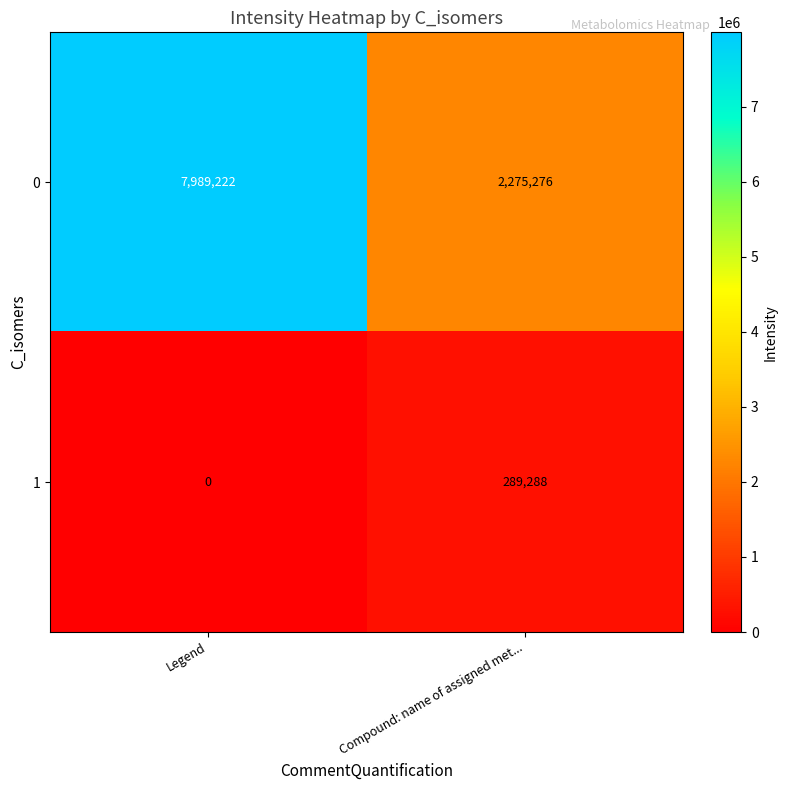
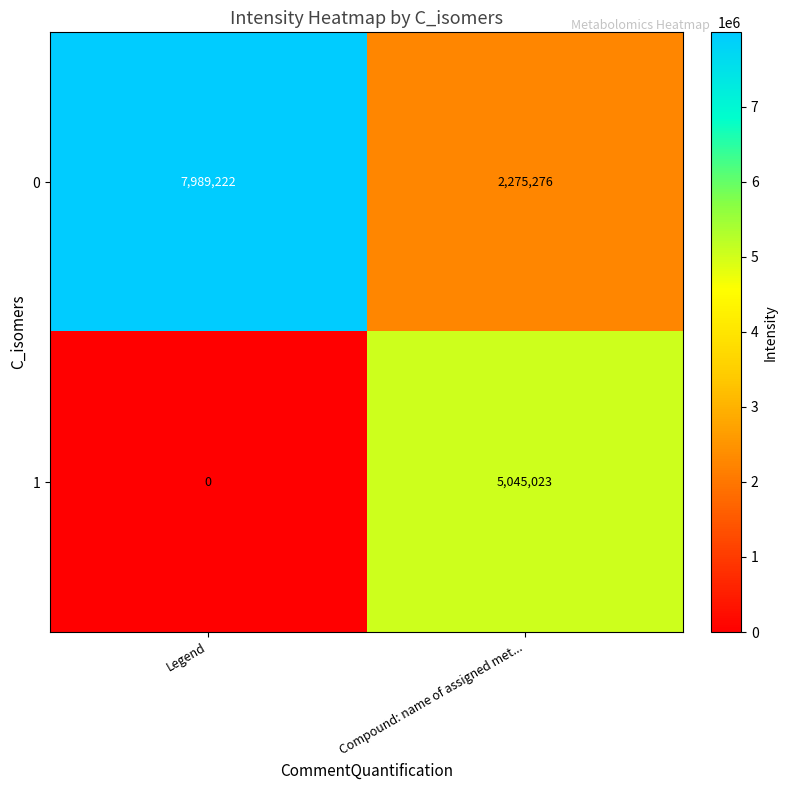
1, Compound: name of assigned met...: 289,288 -> 5,045,023
